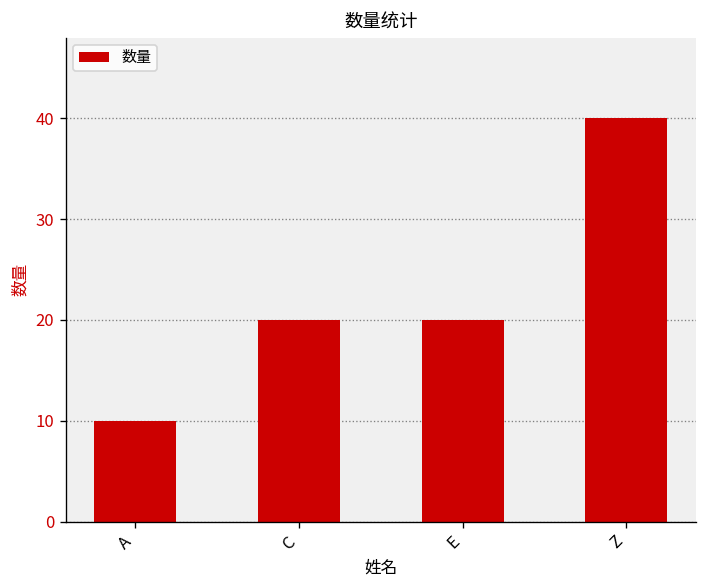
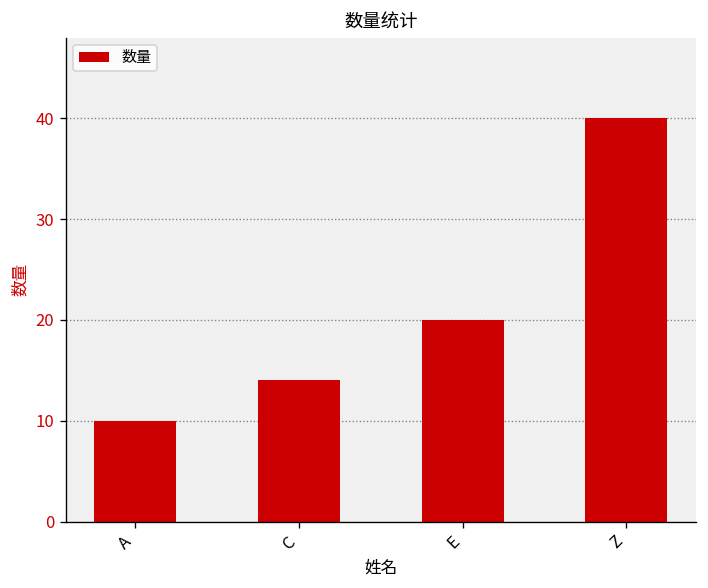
C: 20 -> 14
